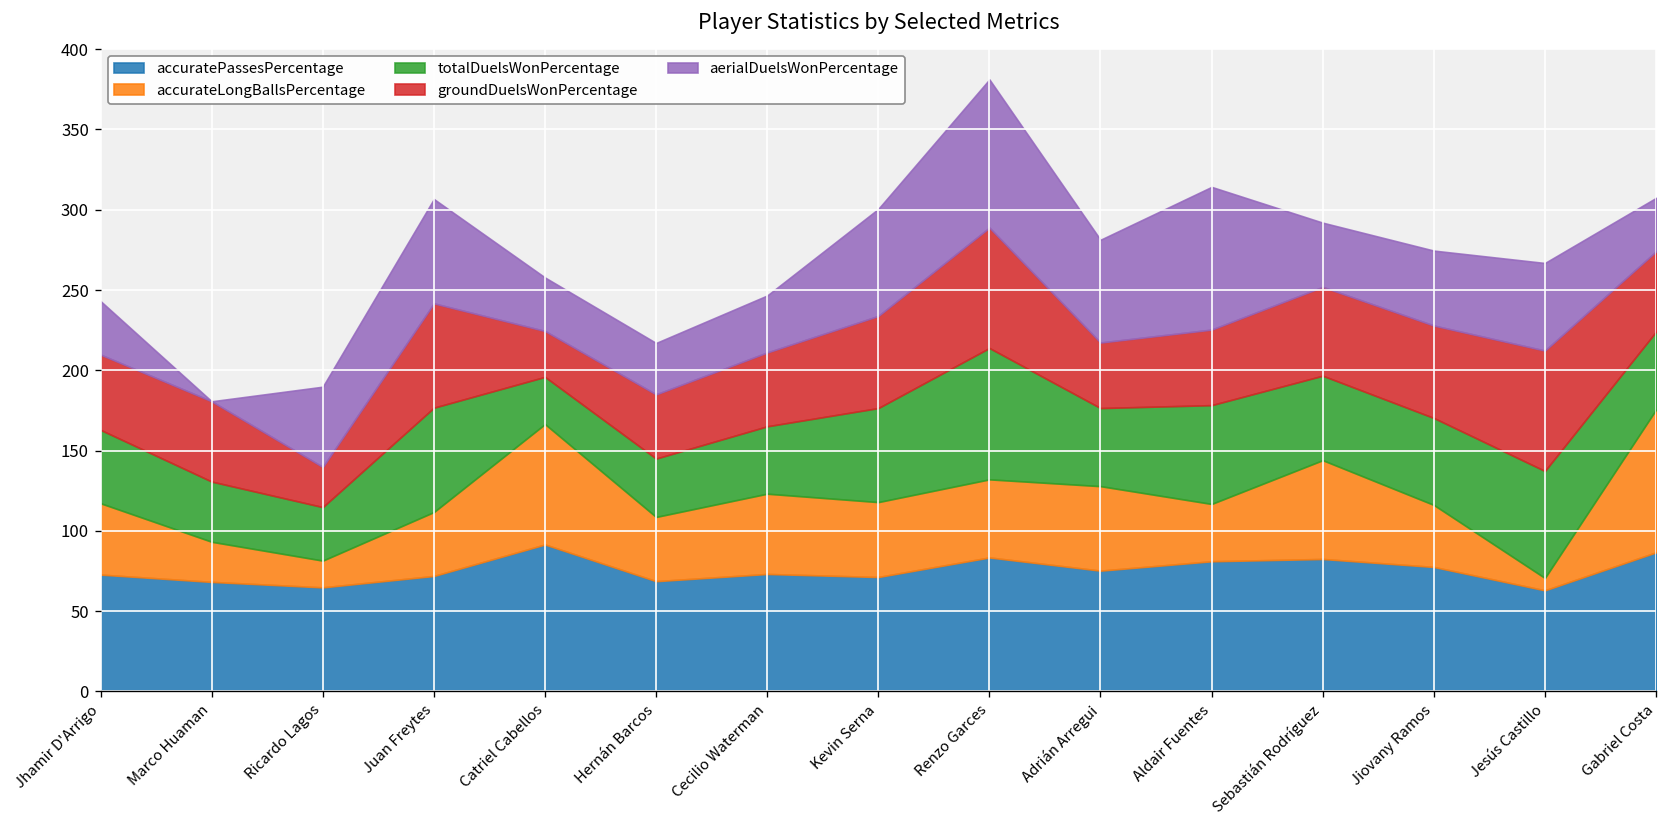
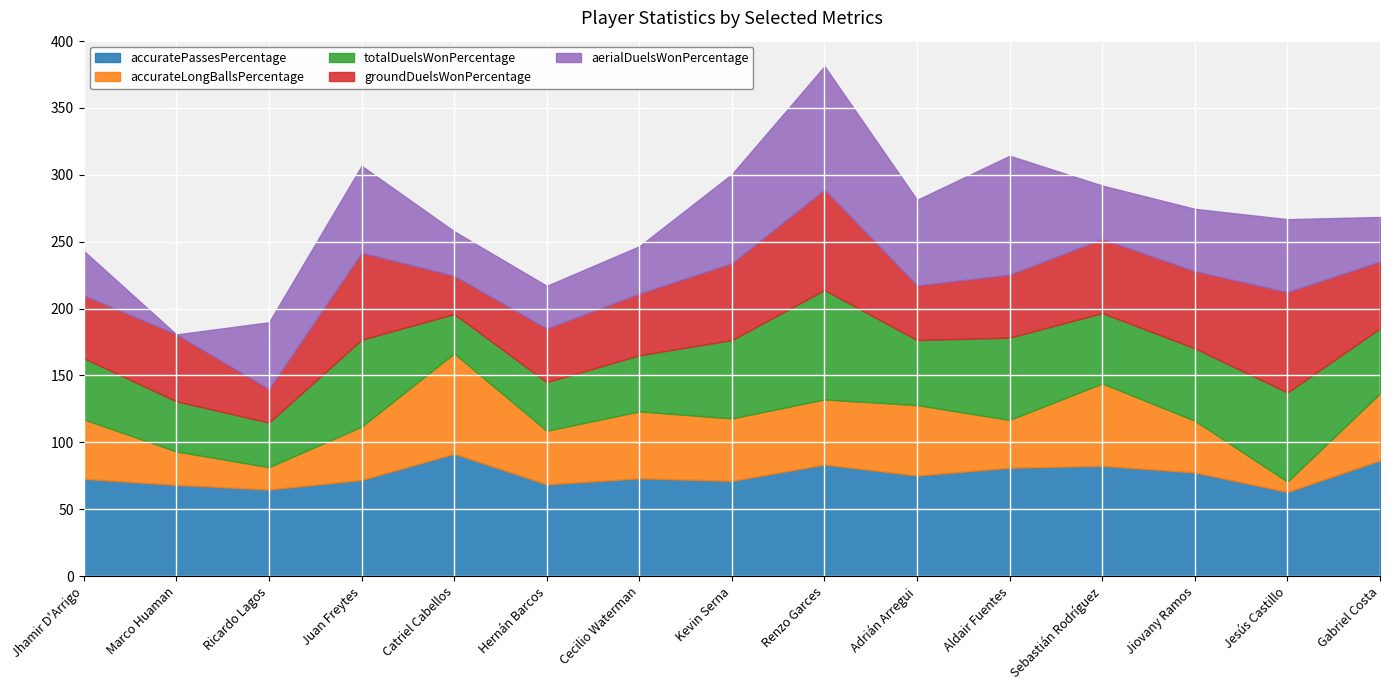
accurateLongBallsPercentage, Gabriel Costa: 89 -> 50
